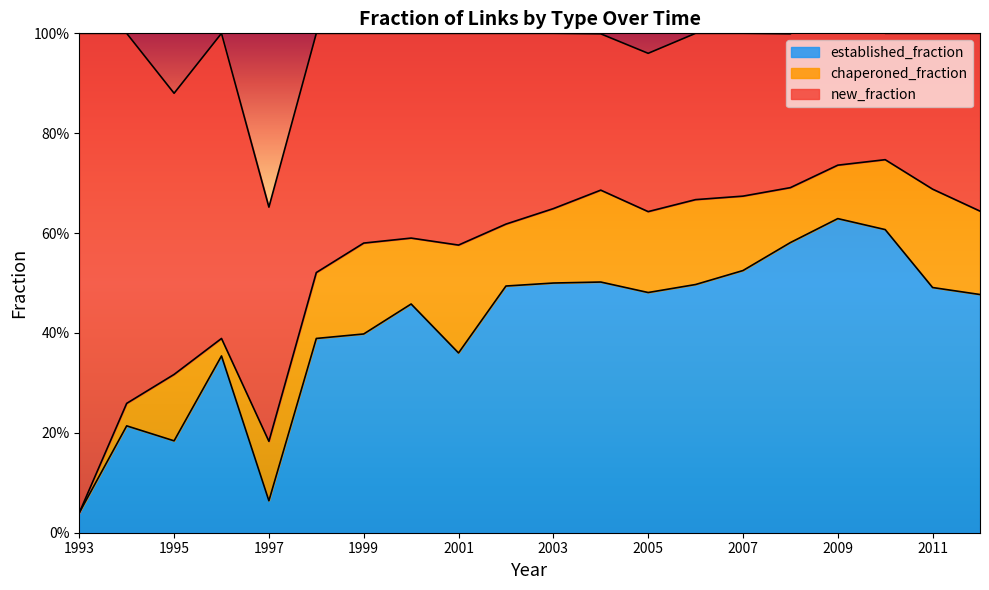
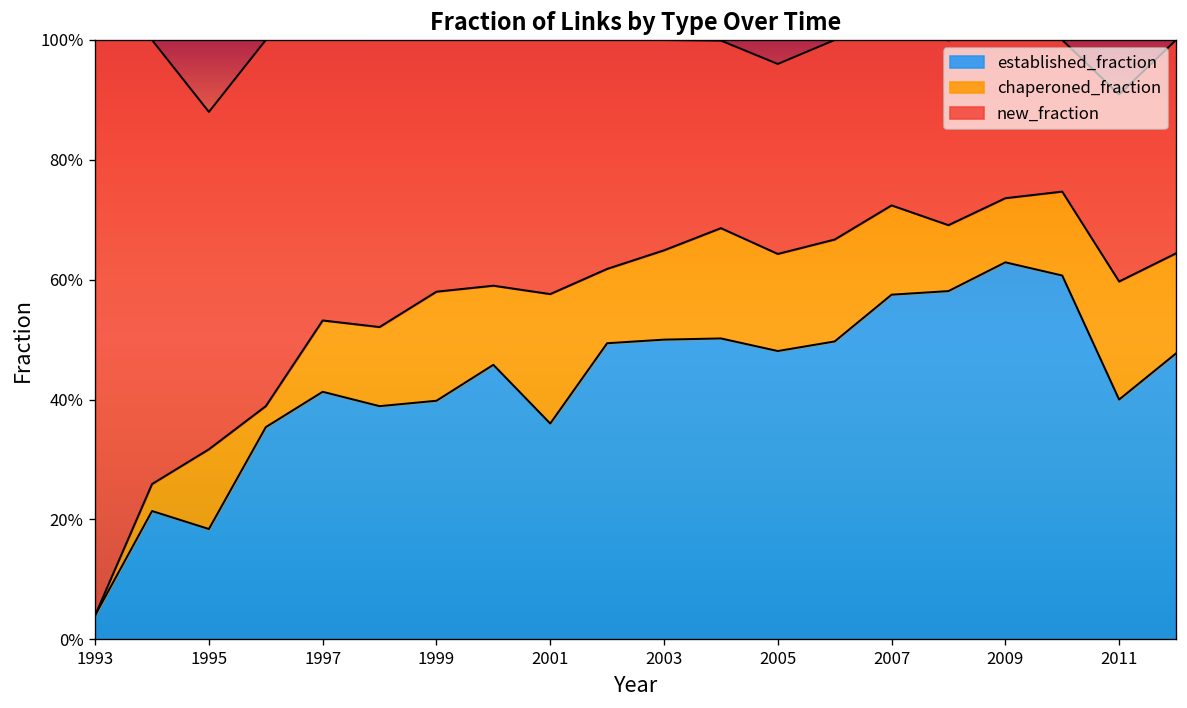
established_fraction, 1997: 6% -> 41%
established_fraction, 2007: 53% -> 57%
established_fraction, 2011: 49% -> 40%
